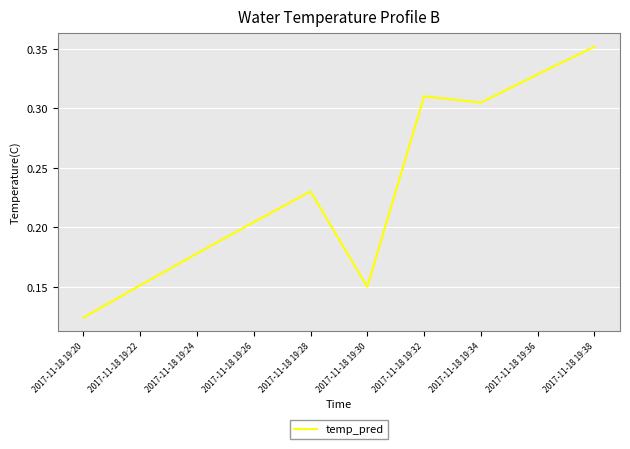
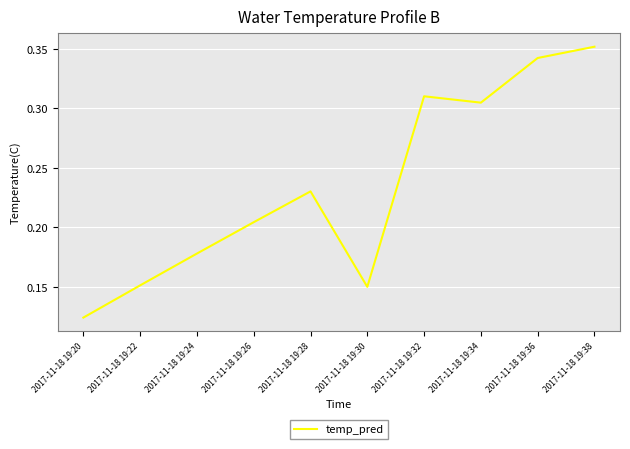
2017-11-18 19:36: 0.329 -> 0.342
